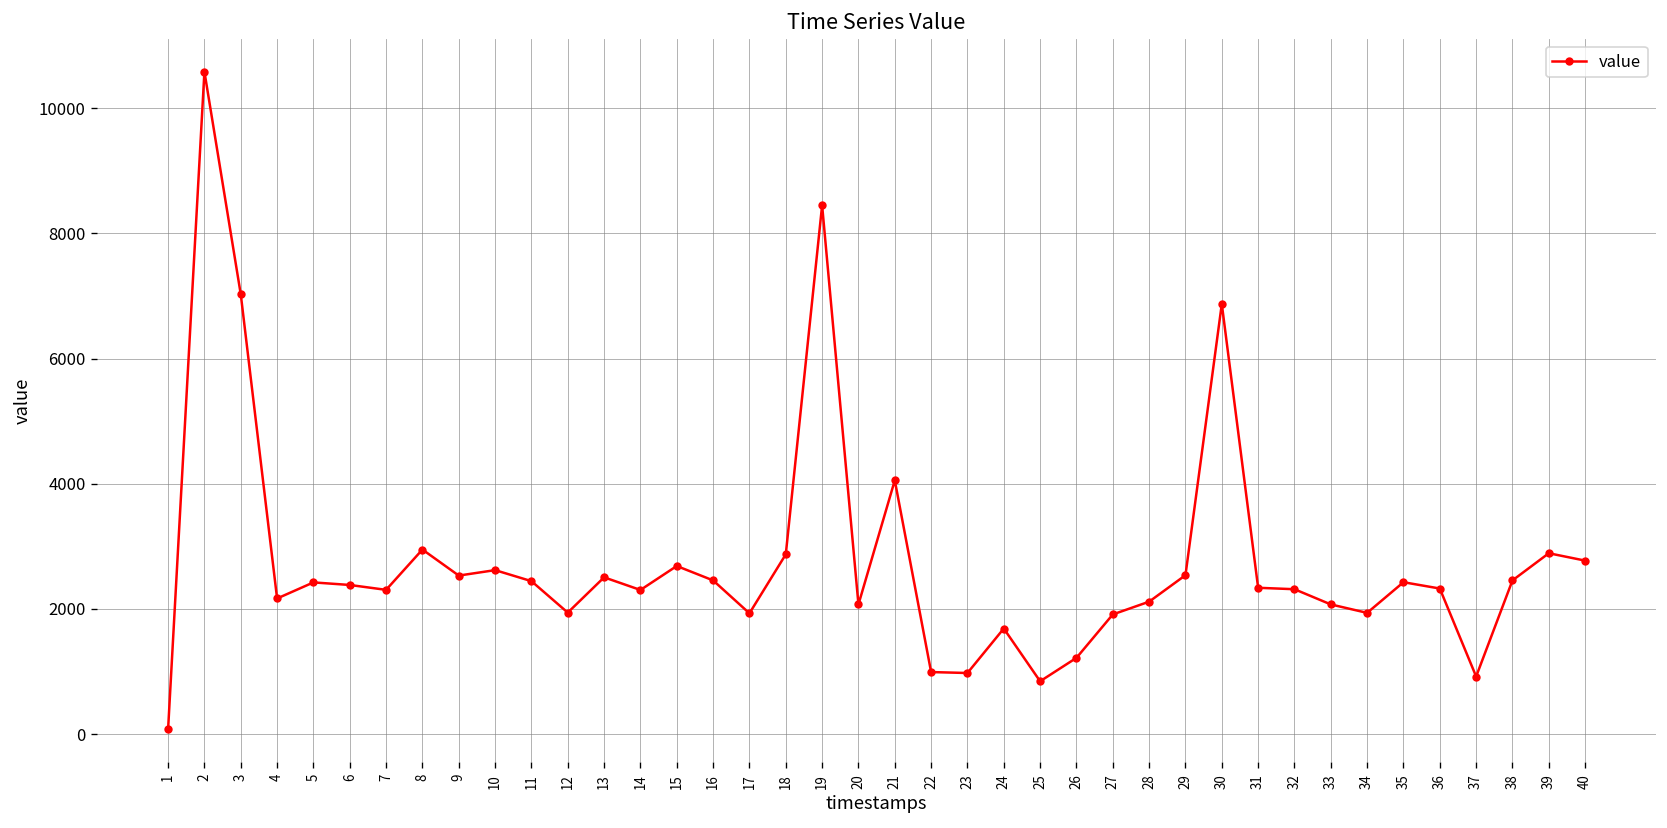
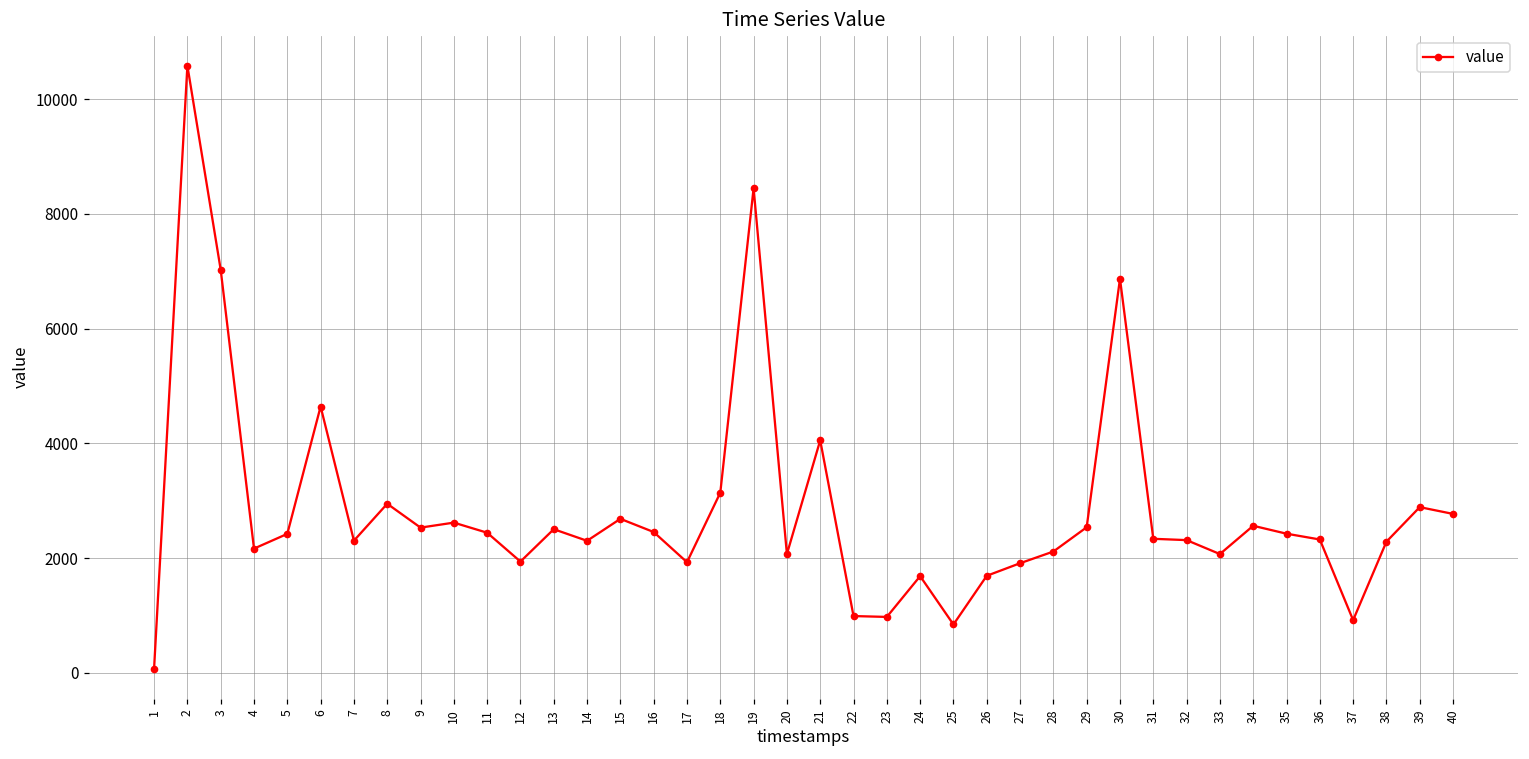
6: 2400 -> 4600
18: 2900 -> 3100
26: 1200 -> 1700
34: 1900 -> 2600
38: 2500 -> 2300
